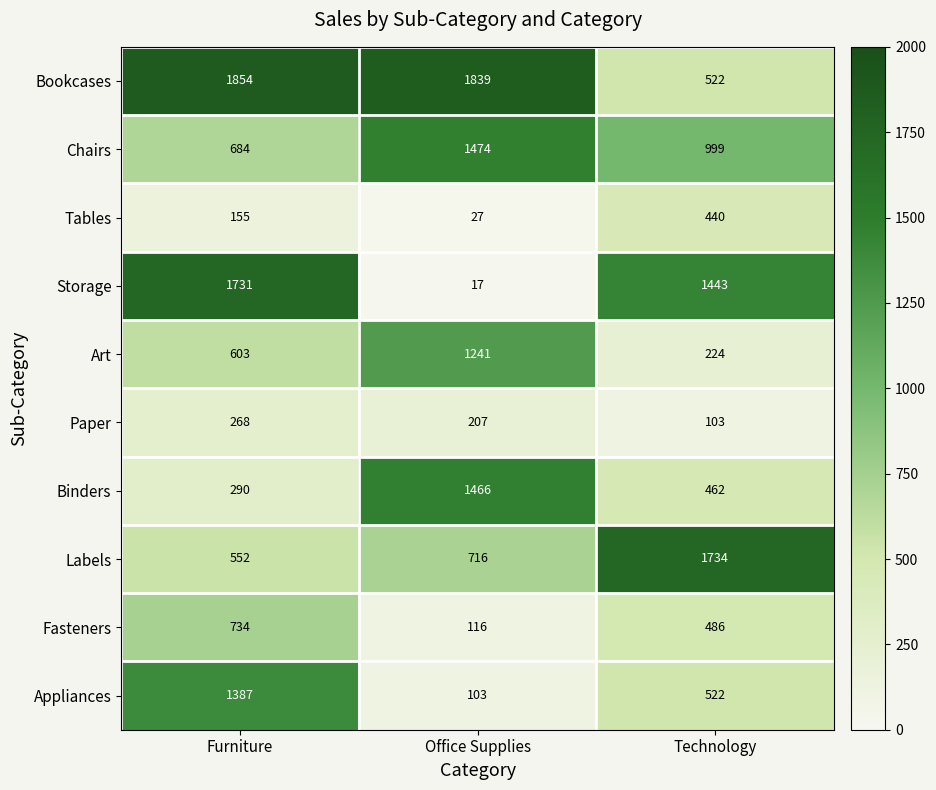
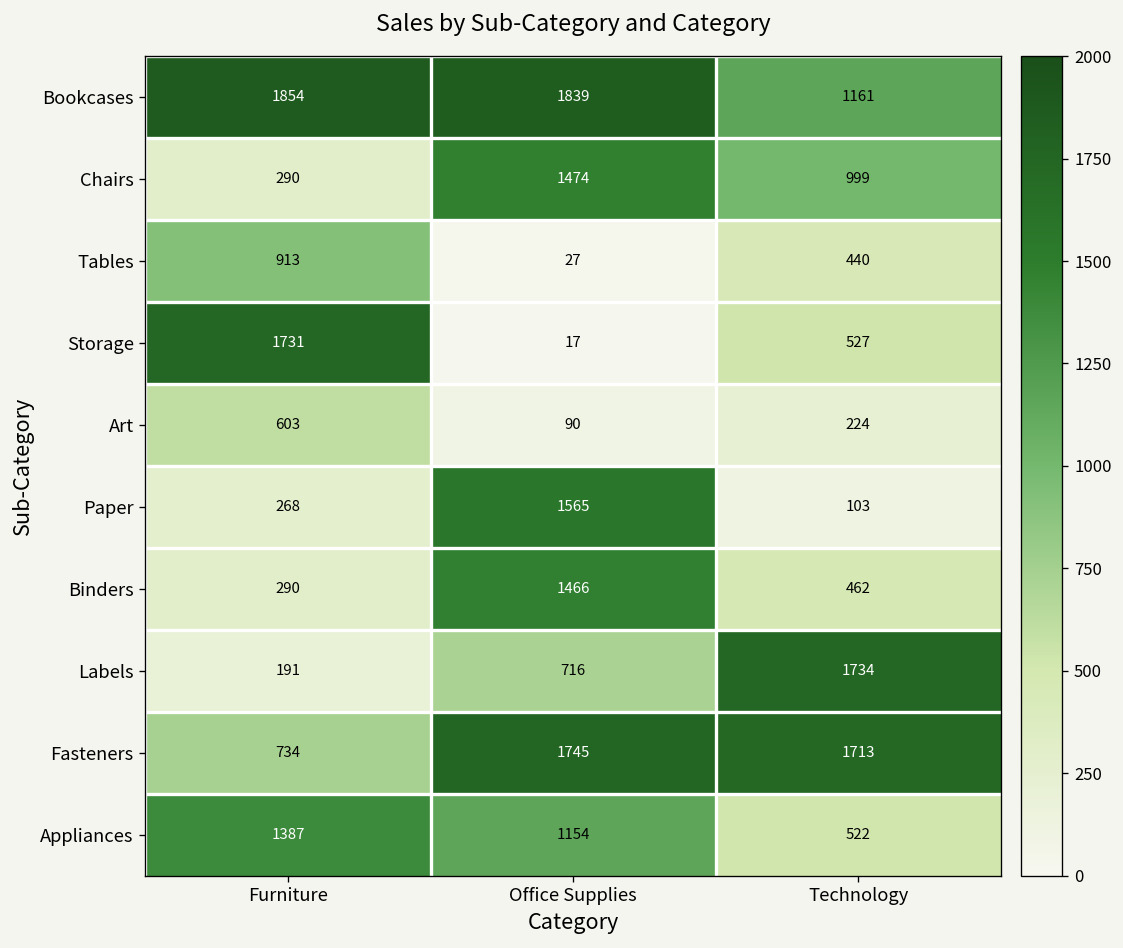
Bookcases, Technology: 522 -> 1161
Chairs, Furniture: 684 -> 290
Tables, Furniture: 155 -> 913
Storage, Technology: 1443 -> 527
Art, Office Supplies: 1241 -> 90
Paper, Office Supplies: 207 -> 1565
Labels, Furniture: 552 -> 191
Fasteners, Office Supplies: 116 -> 1745
Fasteners, Technology: 486 -> 1713
Appliances, Office Supplies: 103 -> 1154
